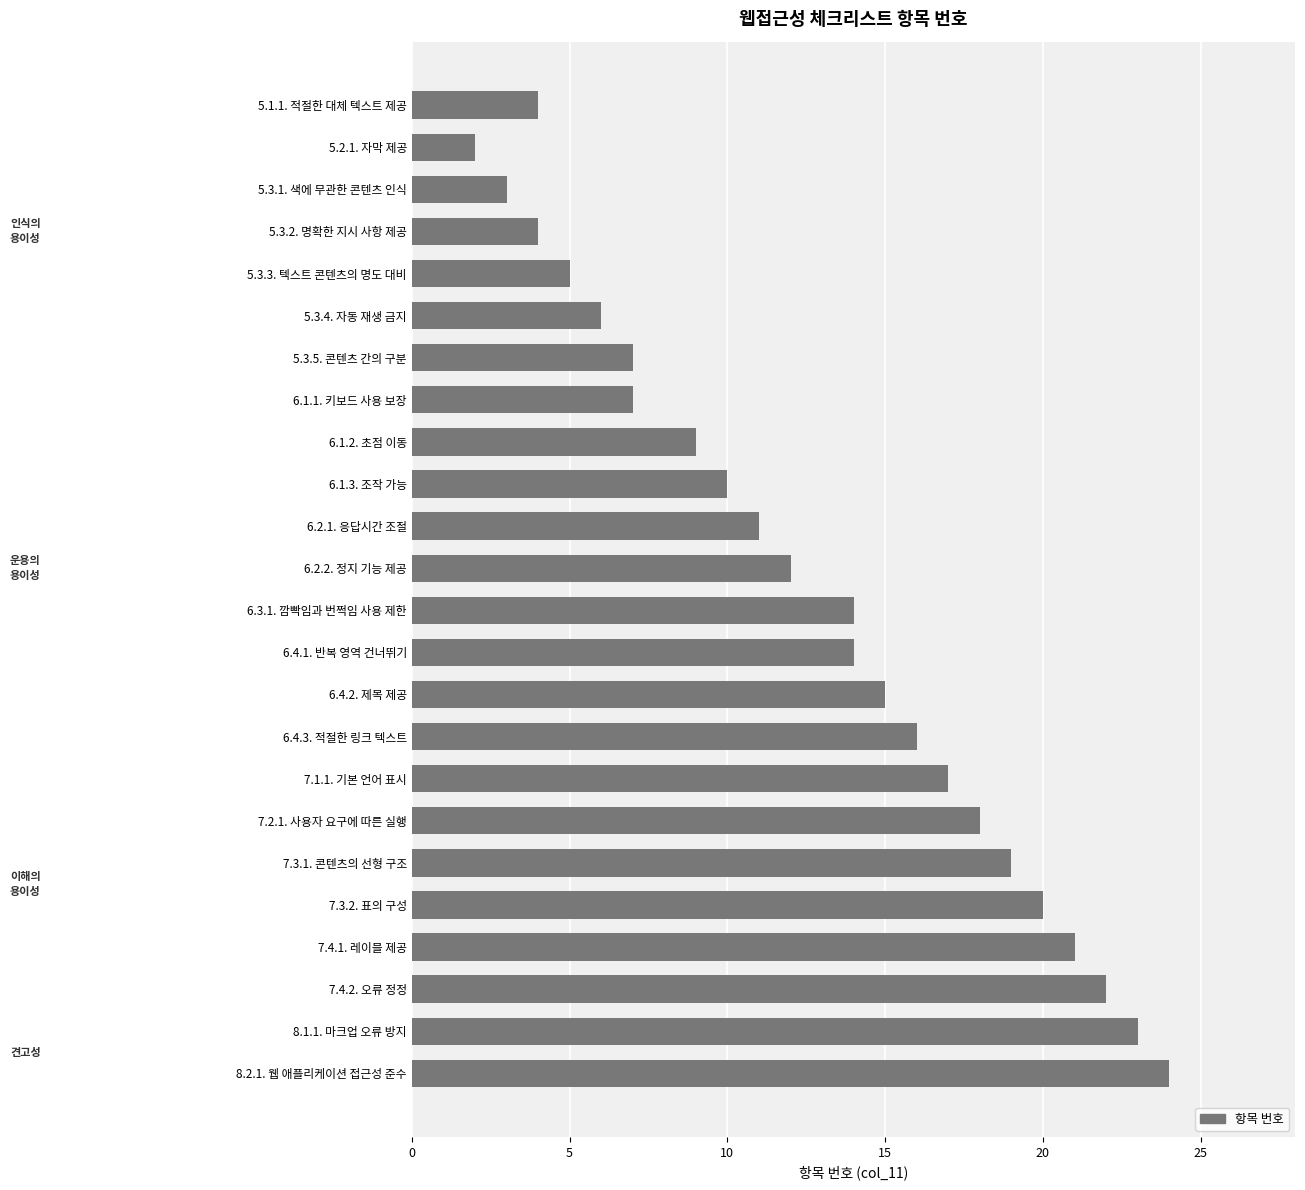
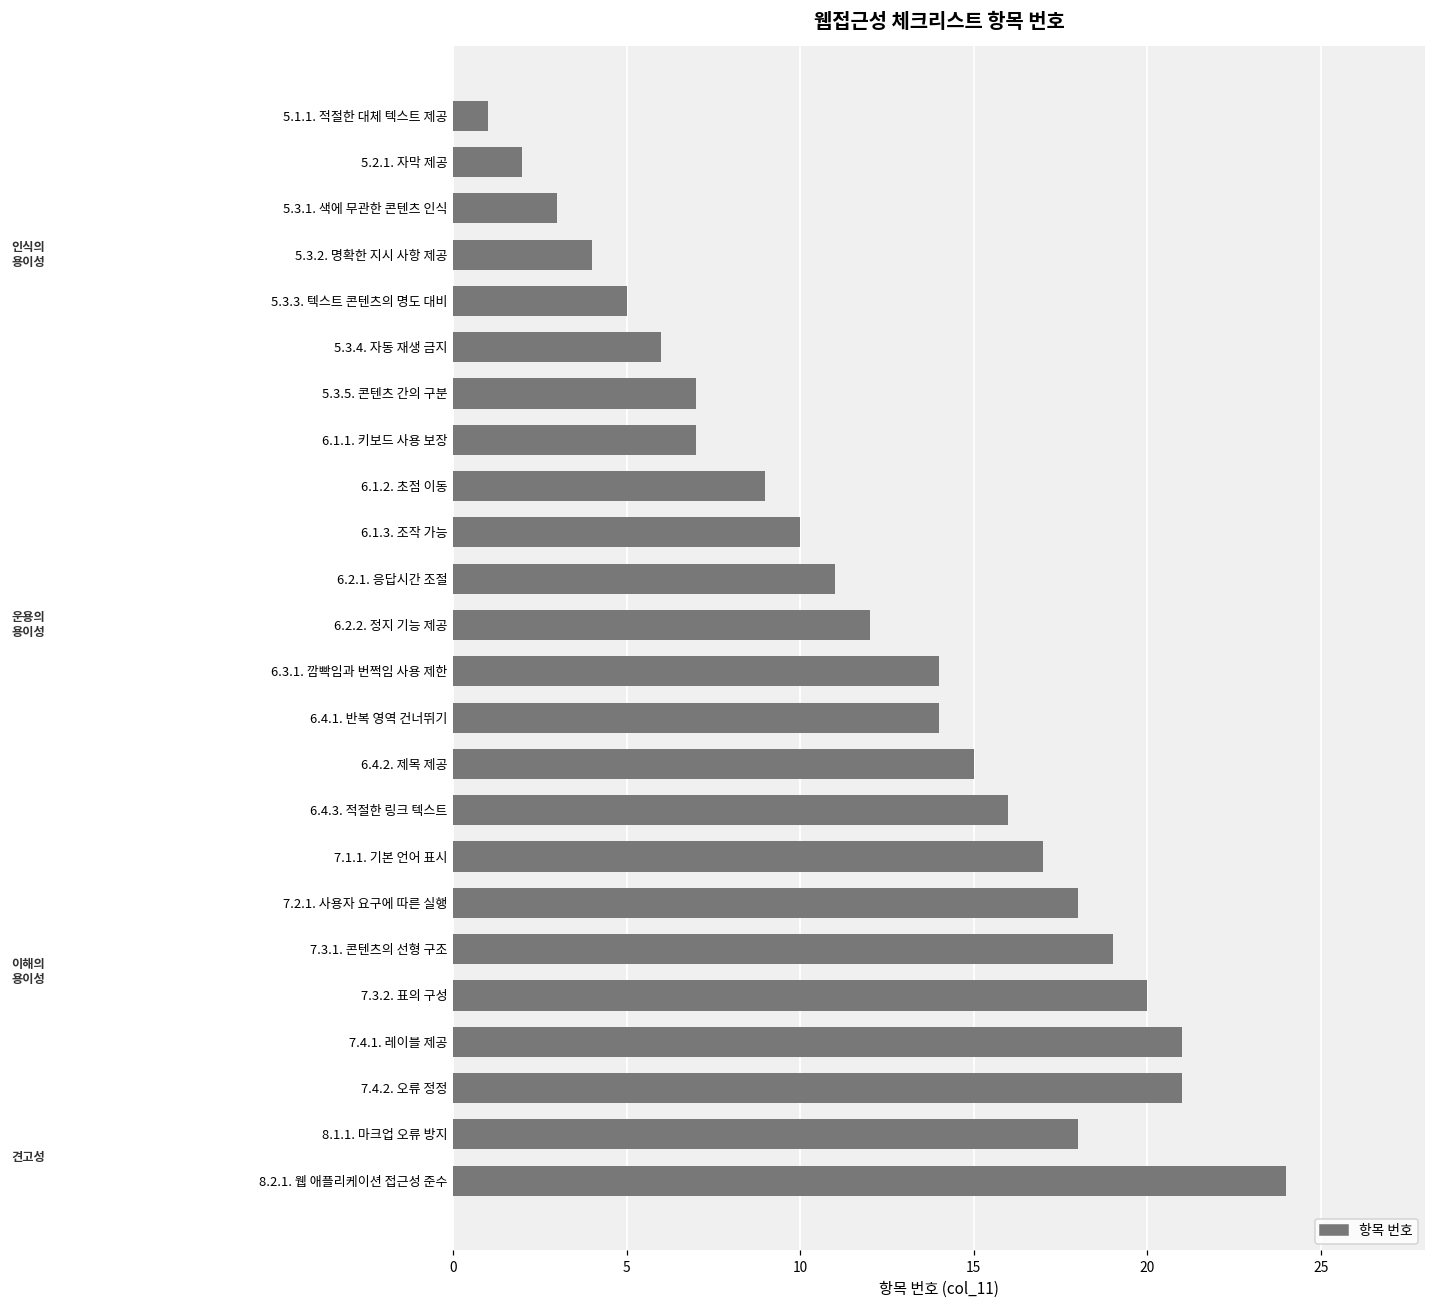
5.1.1. 적절한 대체 텍스트 제공: 4 -> 1
7.4.2. 오류 정정: 22 -> 21
8.1.1. 마크업 오류 방지: 23 -> 18
